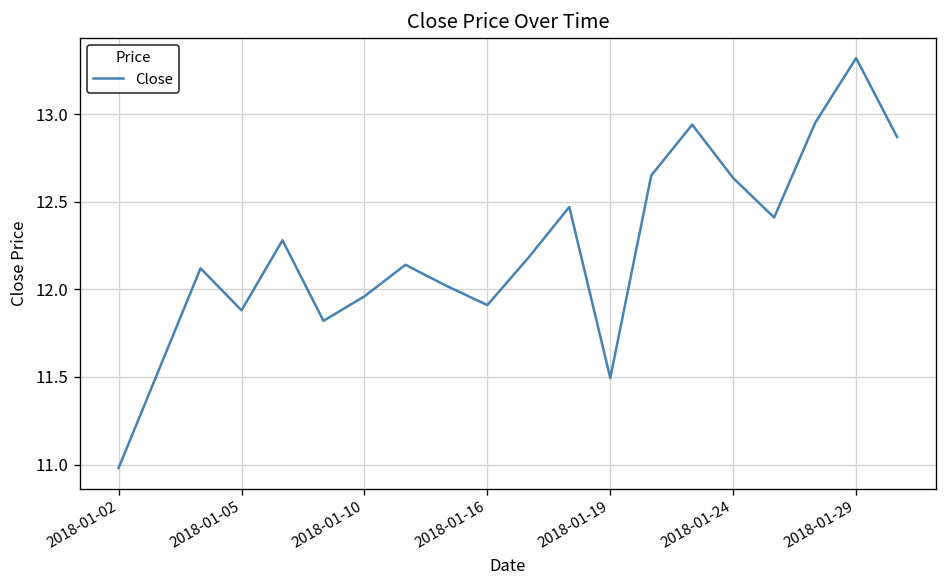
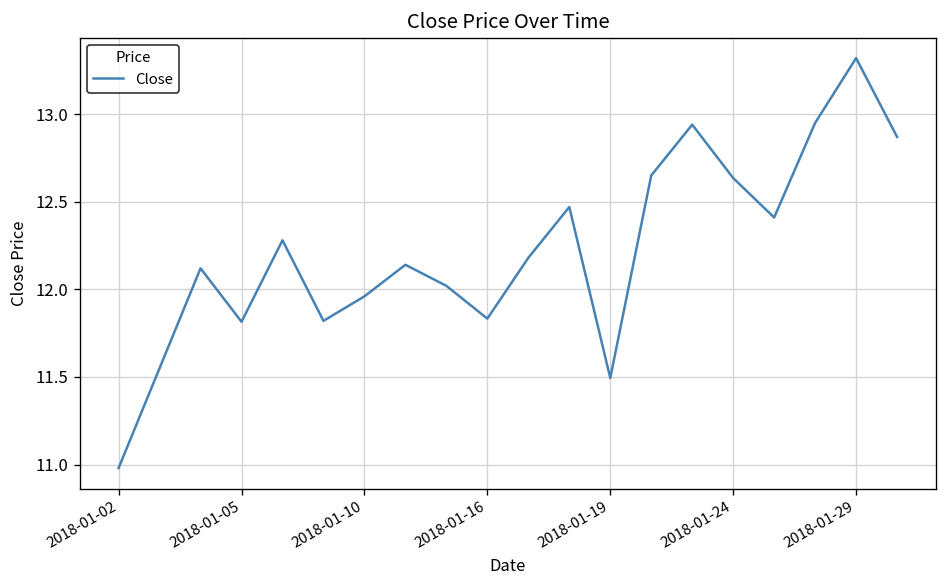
2018-01-05: 11.88 -> 11.81
2018-01-16: 11.91 -> 11.83
